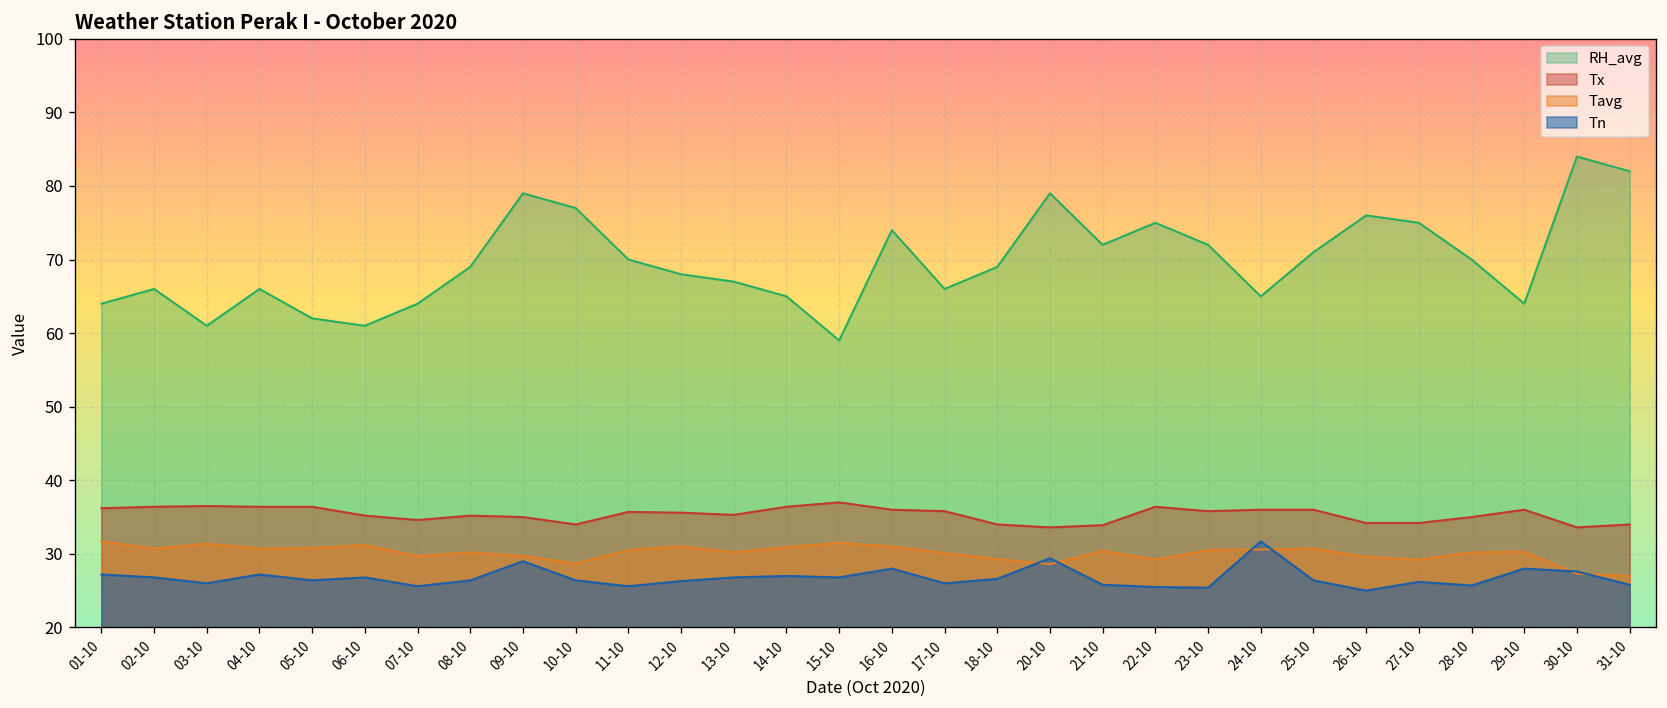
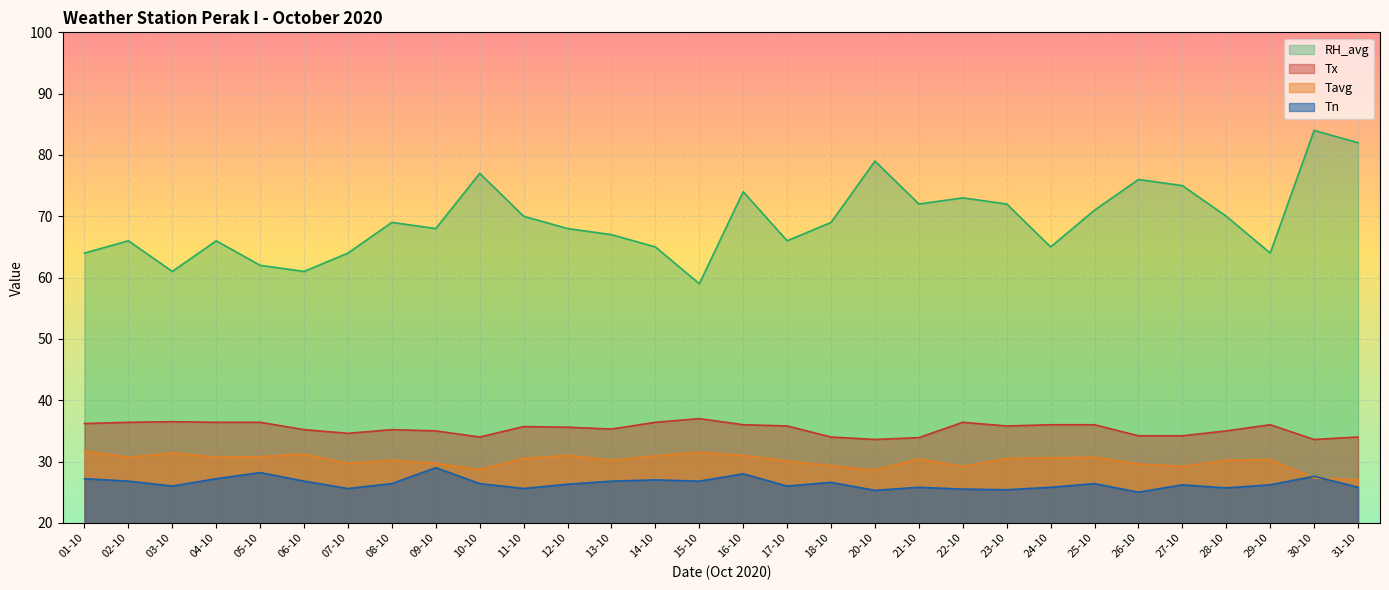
Tn, 05-10: 26 -> 28
RH_avg, 09-10: 79 -> 68
Tn, 20-10: 29 -> 25
RH_avg, 22-10: 75 -> 73
Tn, 24-10: 32 -> 26
Tn, 29-10: 28 -> 26
